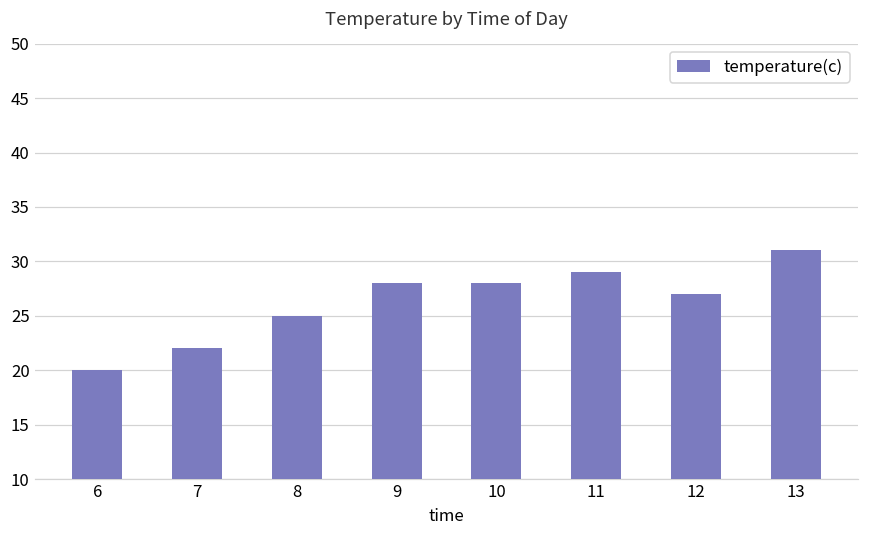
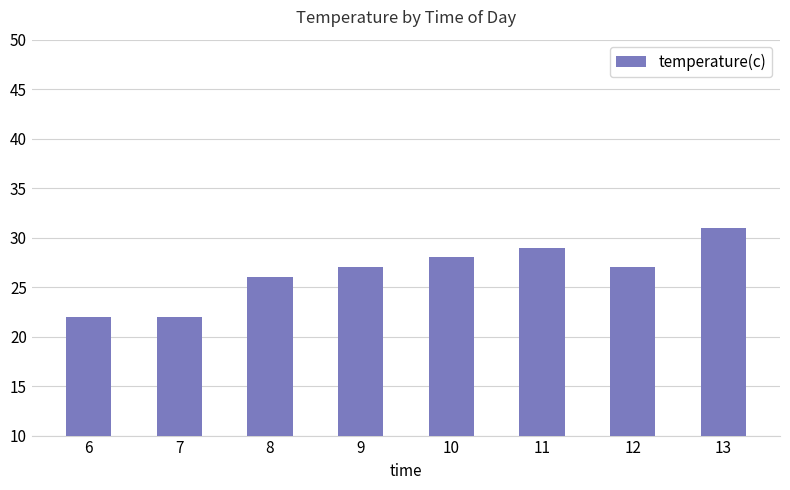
6: 20 -> 22
8: 25 -> 26
9: 28 -> 27
